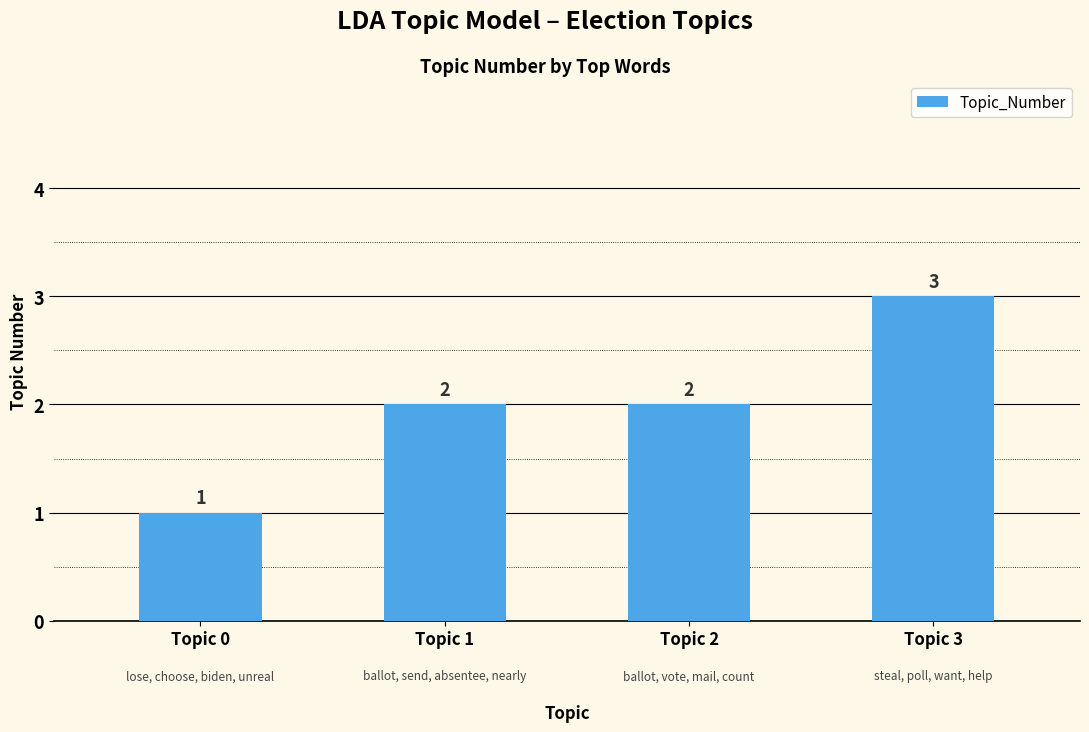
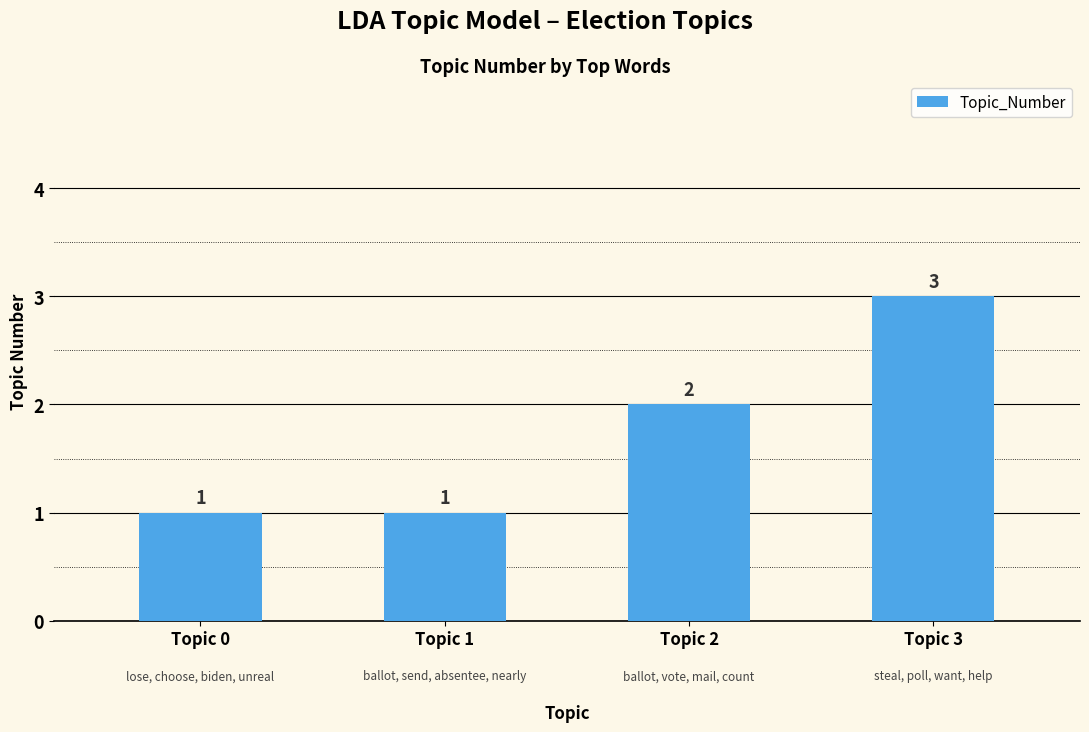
Topic 1: 2 -> 1
